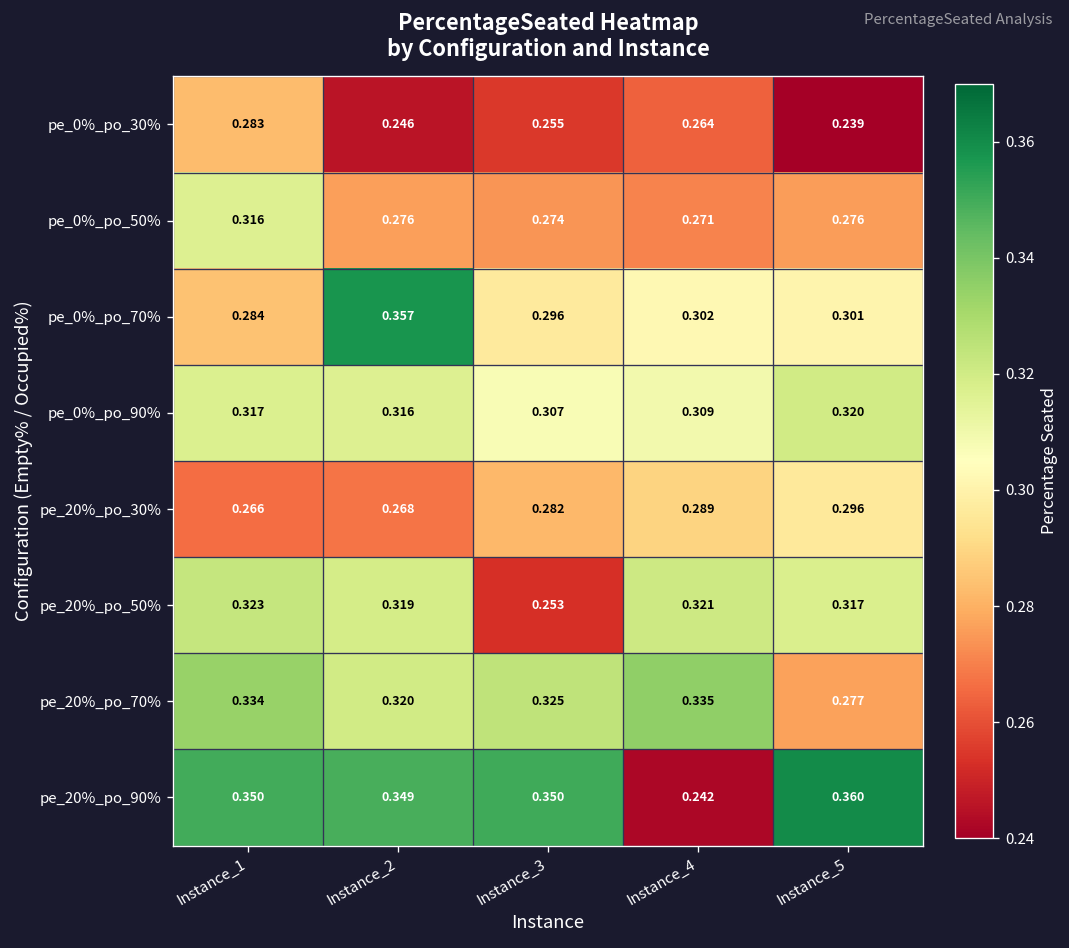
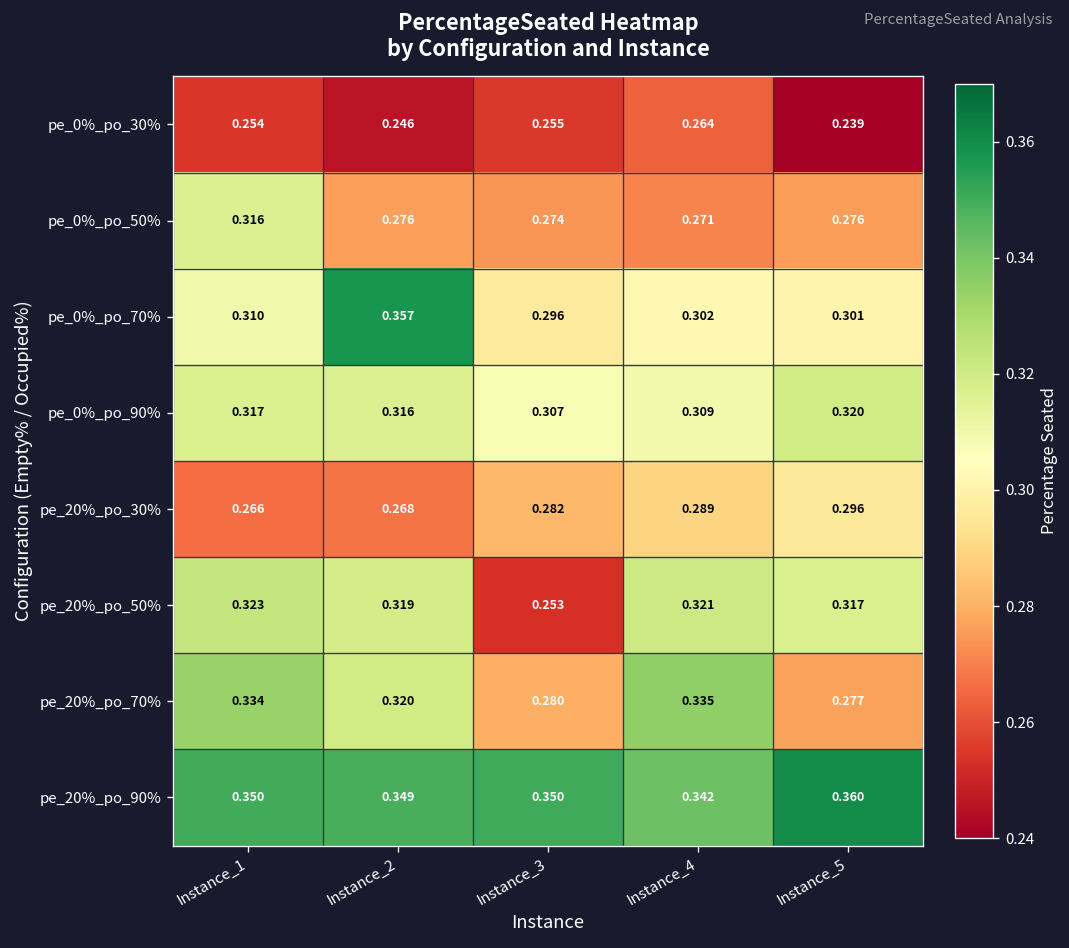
pe_0%_po_30%, Instance_1: 0.283 -> 0.254
pe_0%_po_70%, Instance_1: 0.284 -> 0.310
pe_20%_po_70%, Instance_3: 0.325 -> 0.280
pe_20%_po_90%, Instance_4: 0.242 -> 0.342
